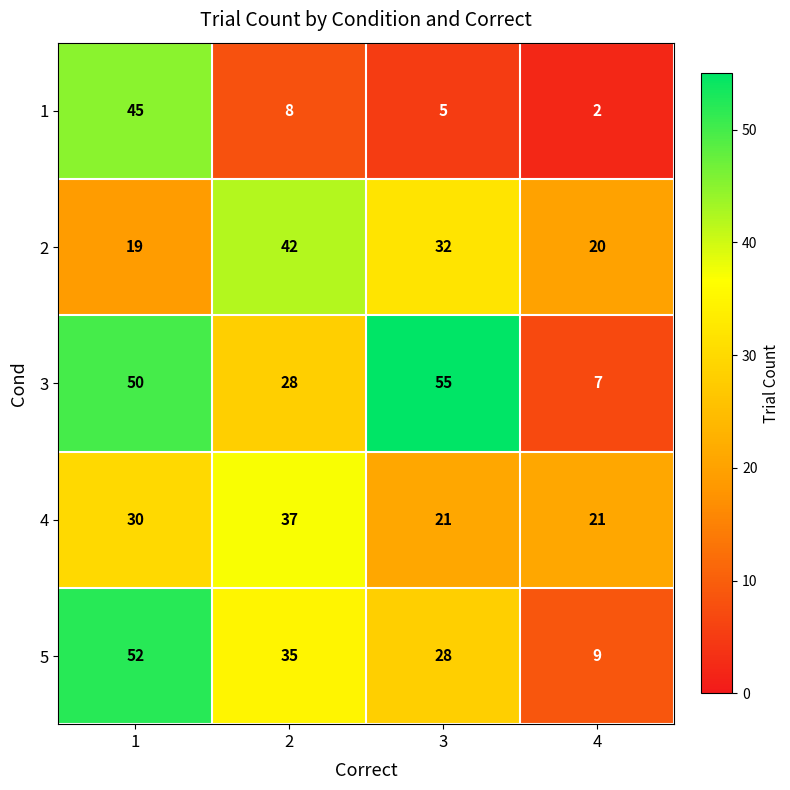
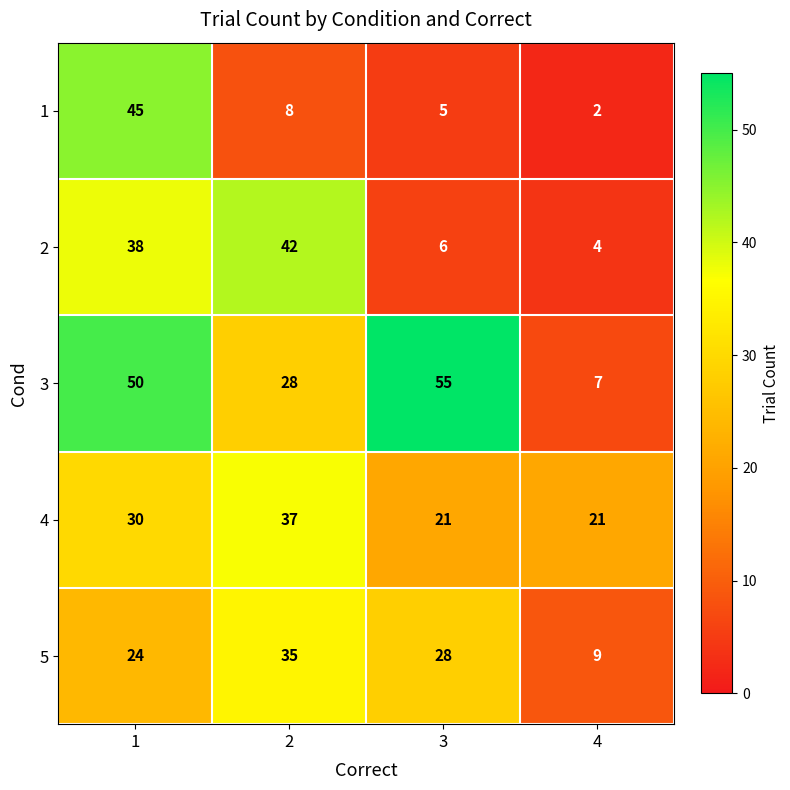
2, 1: 19 -> 38
2, 3: 32 -> 6
2, 4: 20 -> 4
5, 1: 52 -> 24
